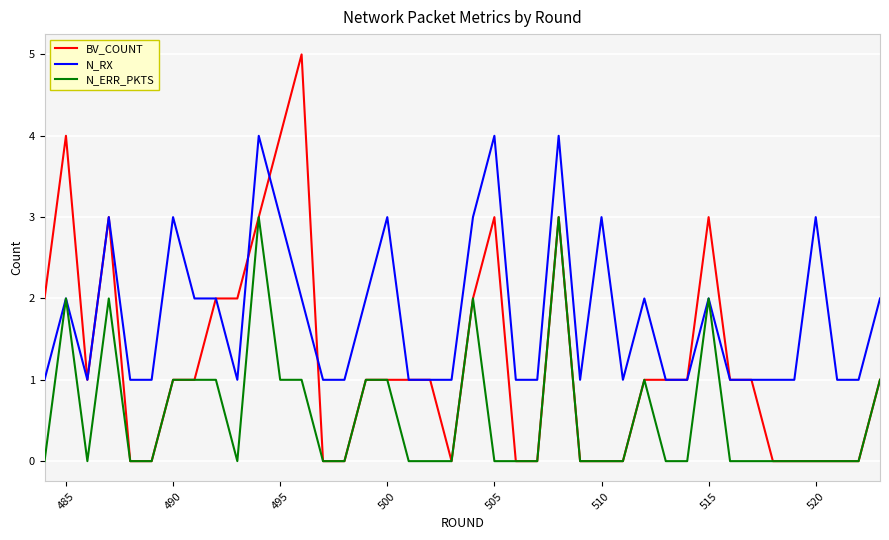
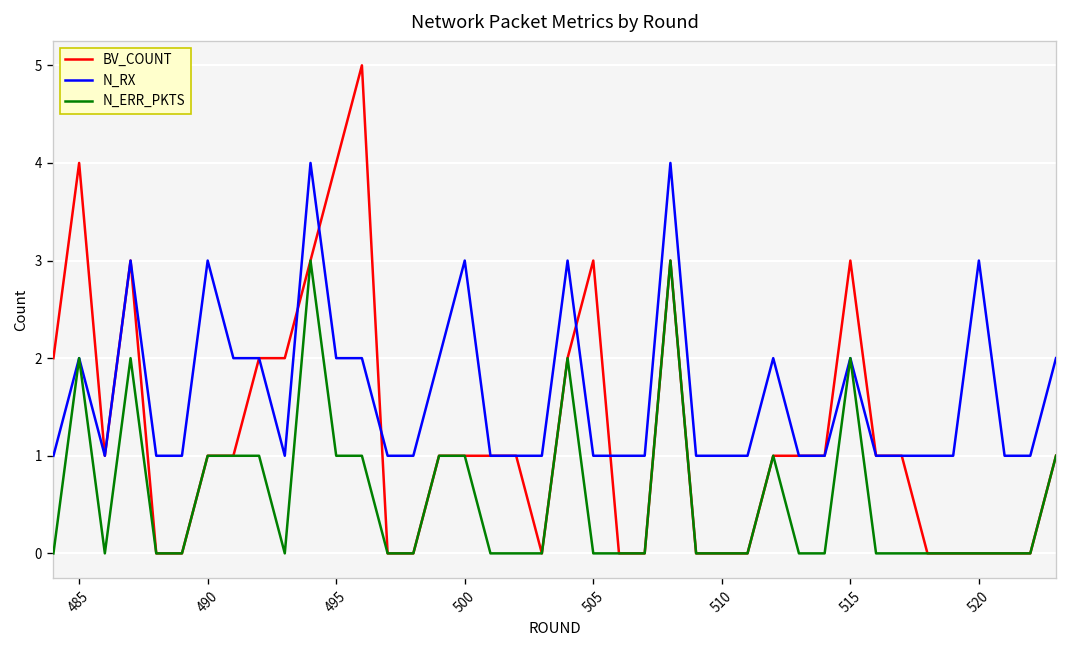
N_RX, 495: 3 -> 2
N_RX, 505: 4 -> 1
N_RX, 510: 3 -> 1
